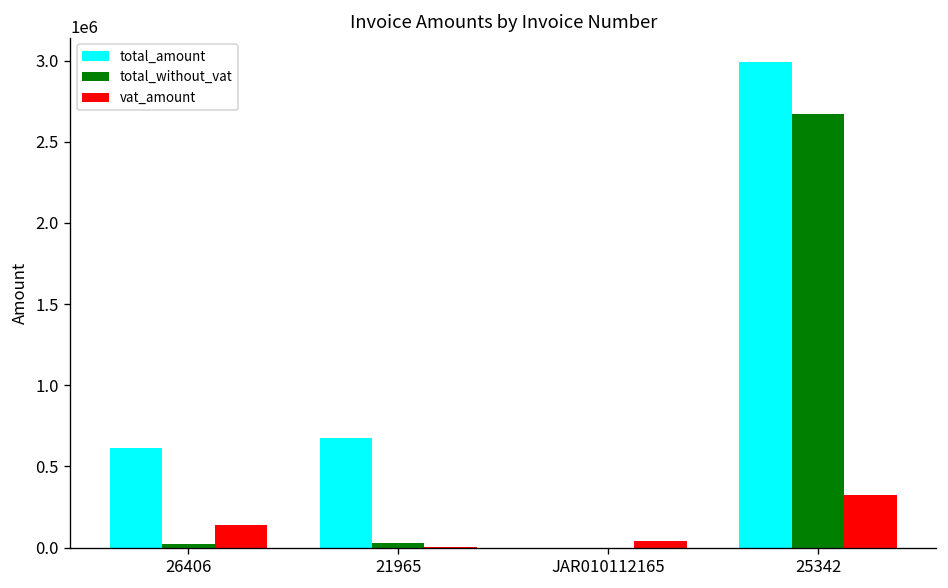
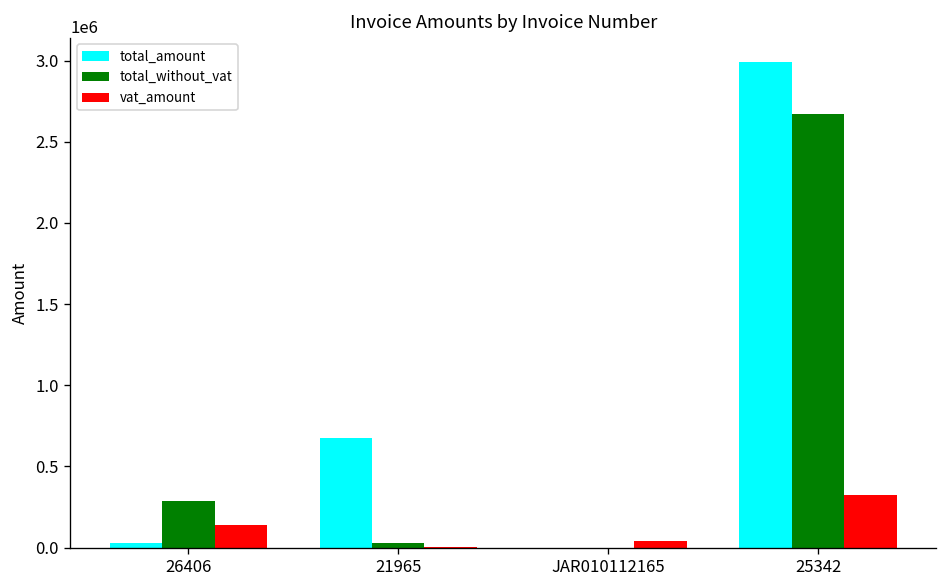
total_amount, 26406: 610000 -> 30000
total_without_vat, 26406: 20000 -> 290000
